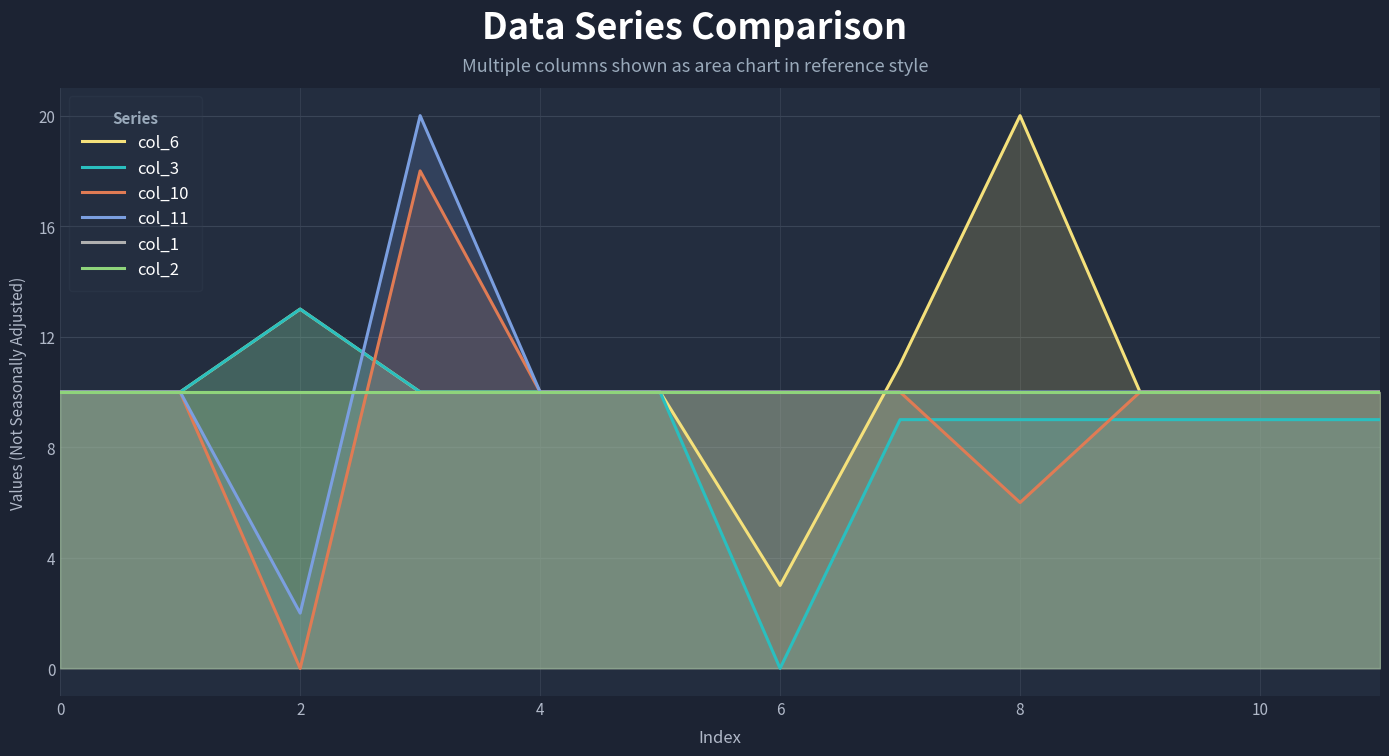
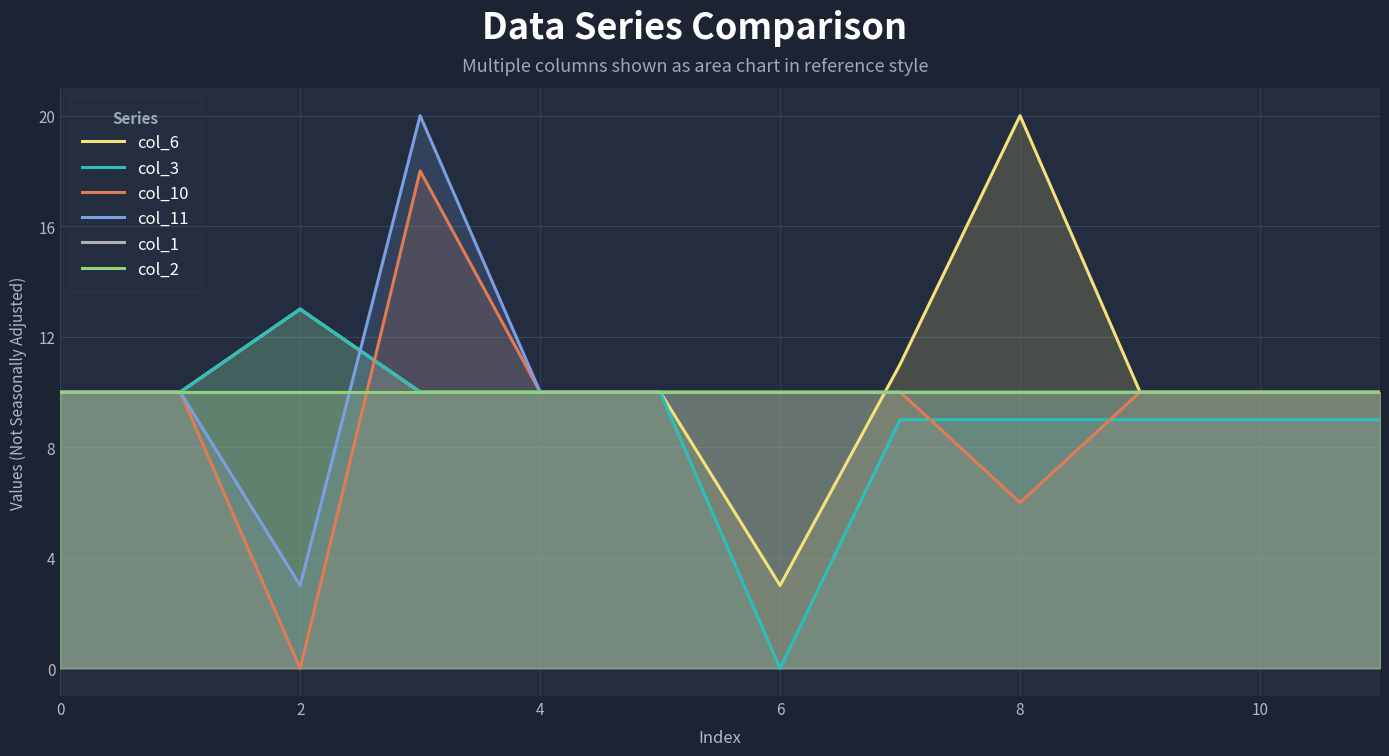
col_11, 2: 2 -> 3
